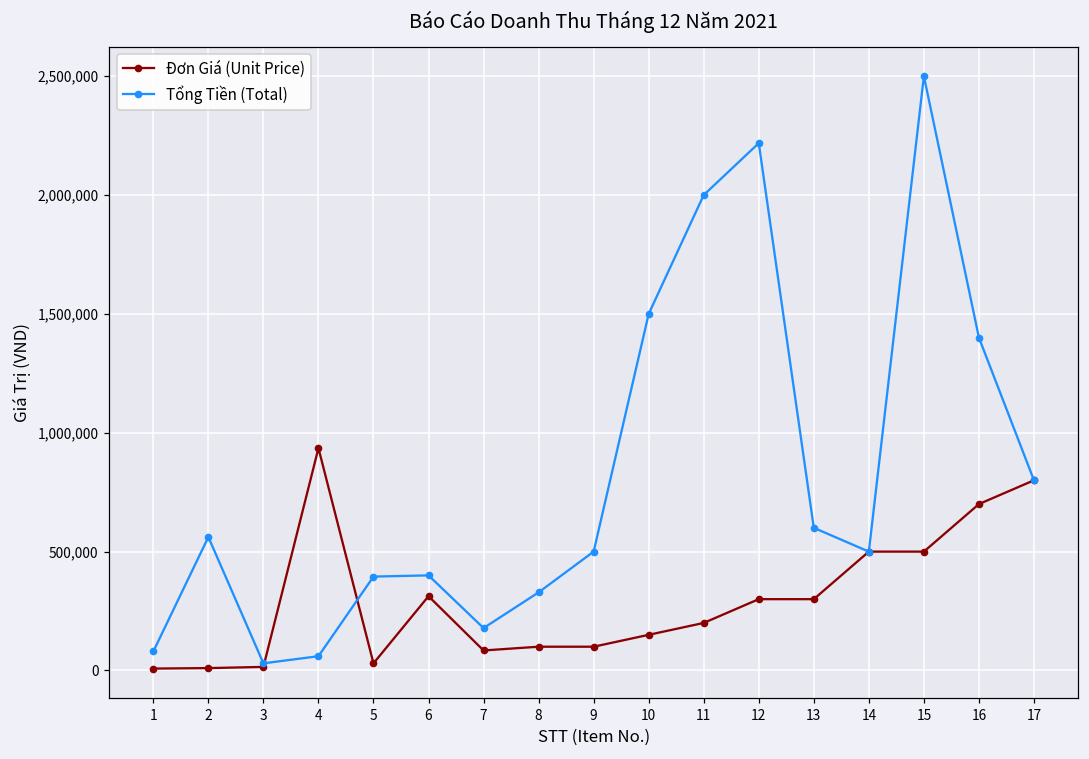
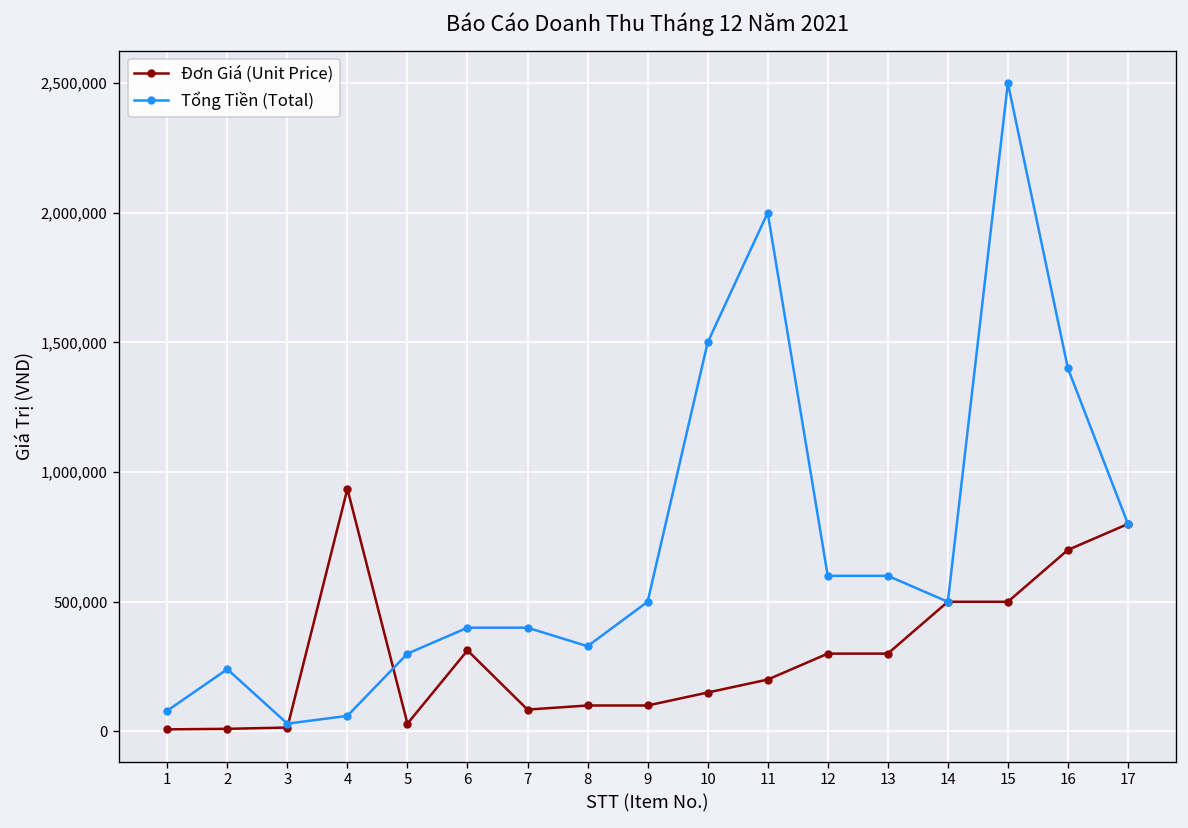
Tổng Tiền (Total), 2: 560,000 -> 240,000
Tổng Tiền (Total), 5: 390,000 -> 300,000
Tổng Tiền (Total), 7: 180,000 -> 400,000
Tổng Tiền (Total), 12: 2,220,000 -> 600,000
